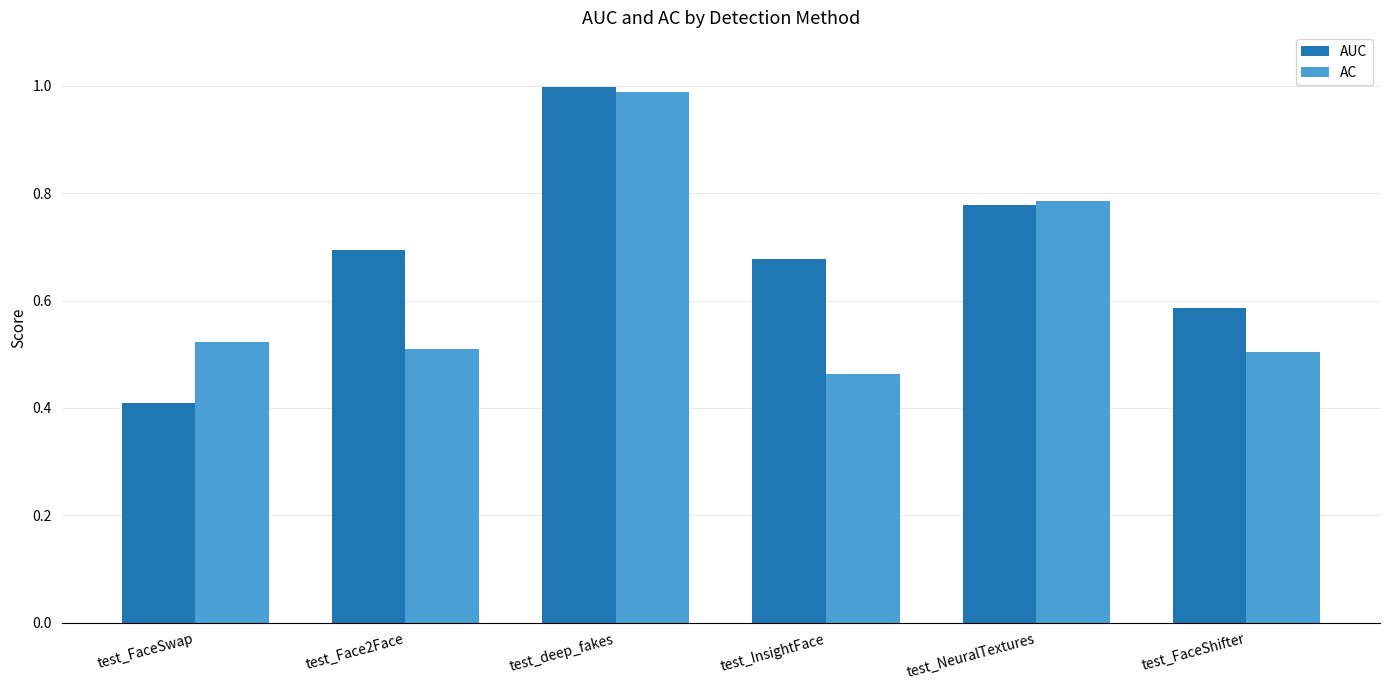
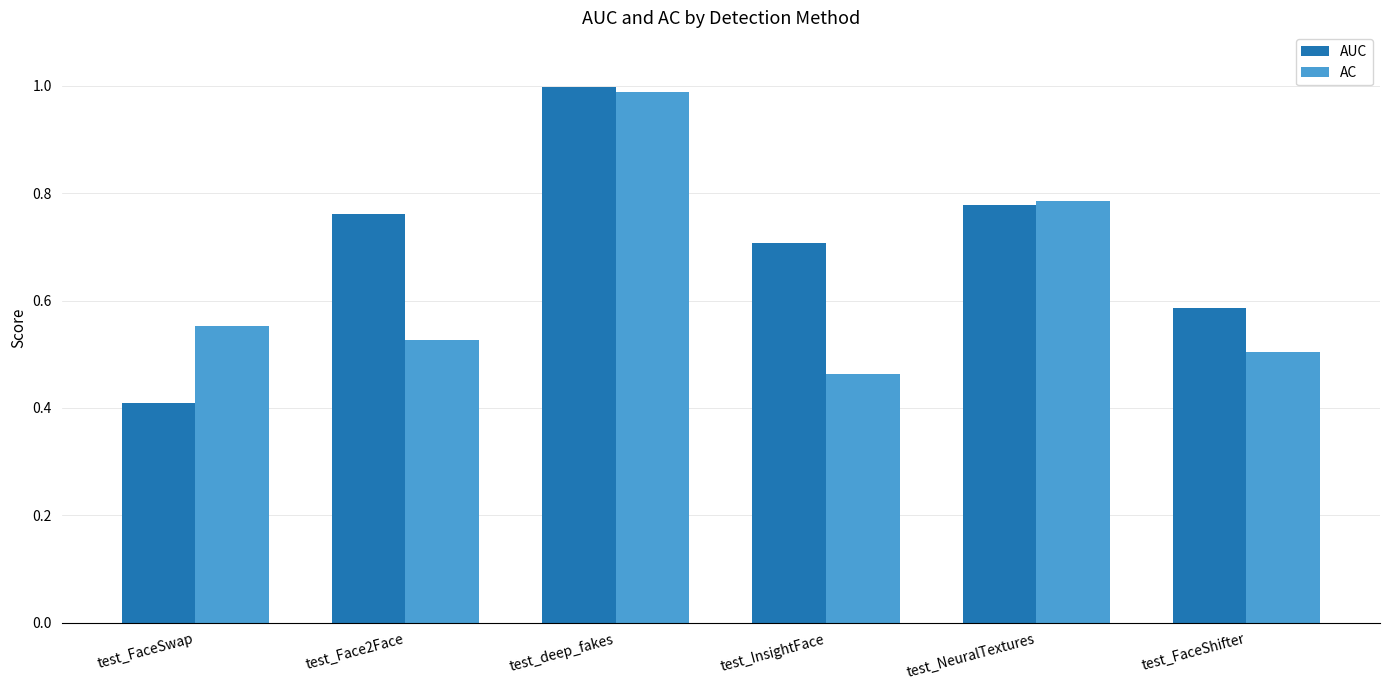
AC, test_FaceSwap: 0.52 -> 0.55
AUC, test_Face2Face: 0.69 -> 0.76
AC, test_Face2Face: 0.51 -> 0.53
AUC, test_InsightFace: 0.68 -> 0.71
